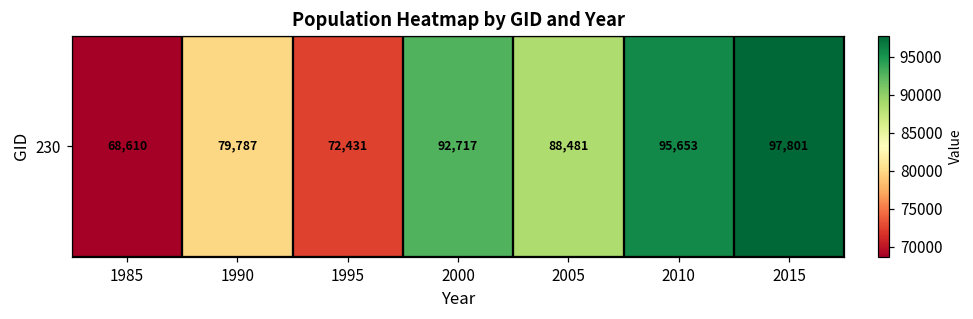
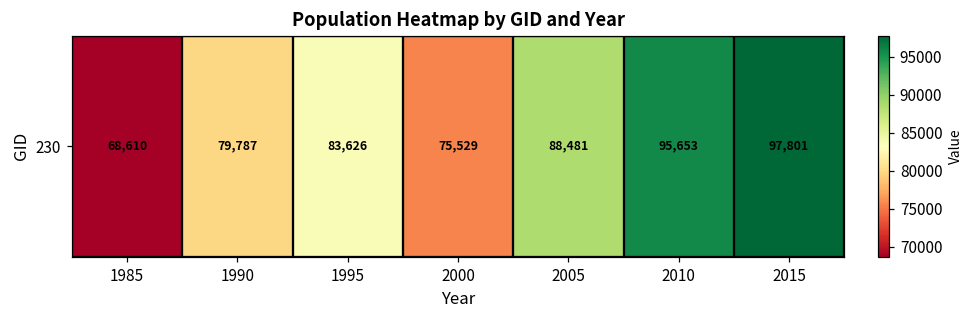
230, 1995: 72,431 -> 83,626
230, 2000: 92,717 -> 75,529
